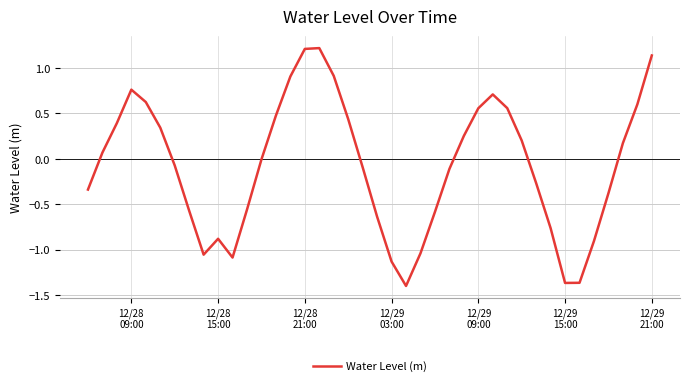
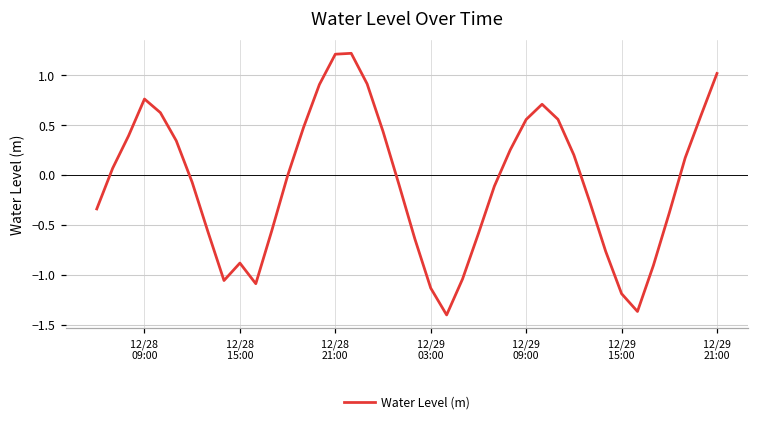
12/29 15:00: -1.4 -> -1.2
12/29 21:00: 1.1 -> 1.0
